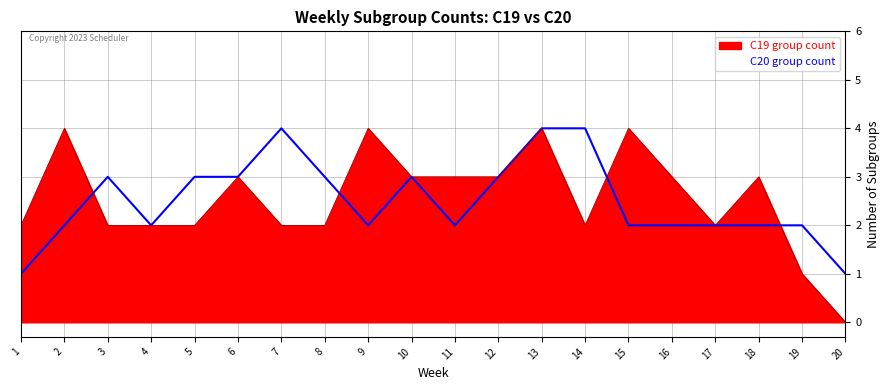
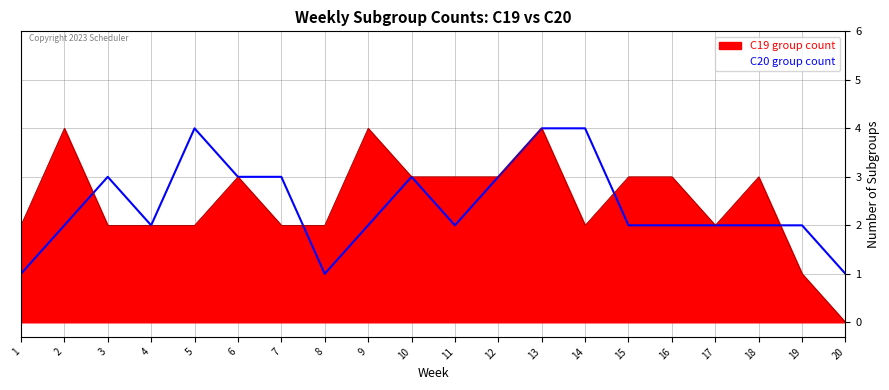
C20 group count, 5: 3 -> 4
C20 group count, 7: 4 -> 3
C20 group count, 8: 3 -> 1
C19 group count, 15: 4 -> 3
